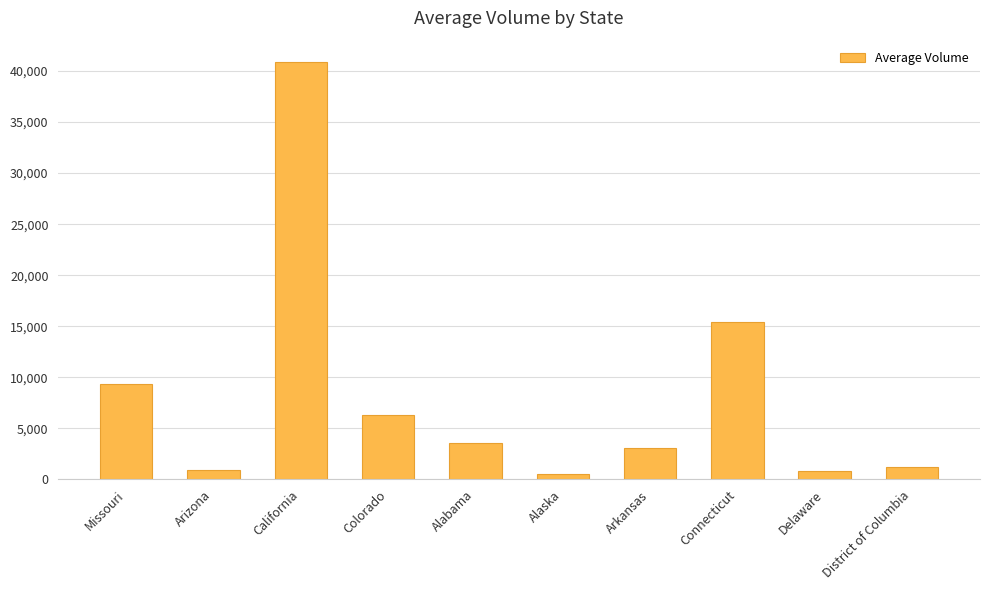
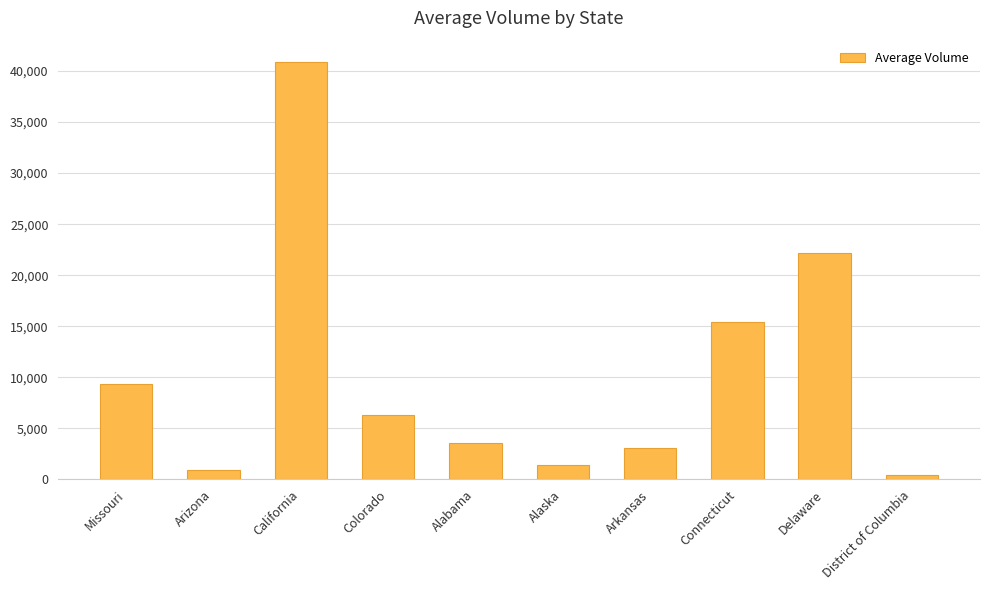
Alaska: 500 -> 1,400
Delaware: 800 -> 22,200
District of Columbia: 1,200 -> 400
